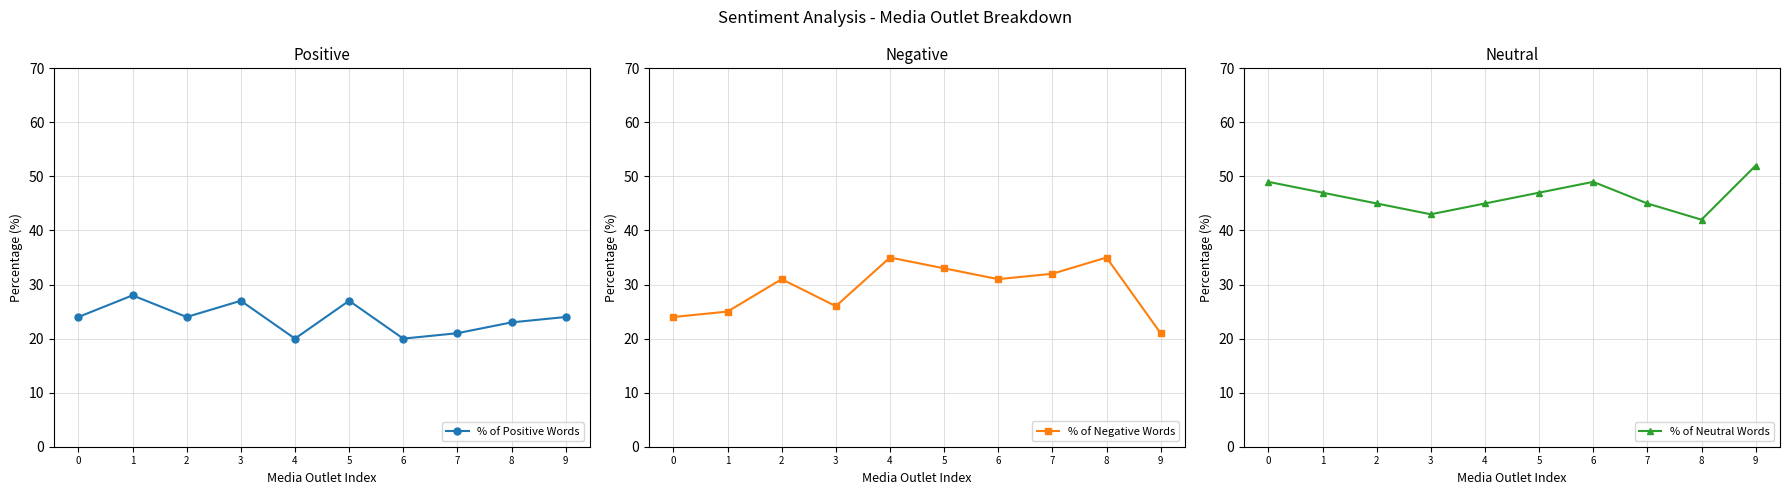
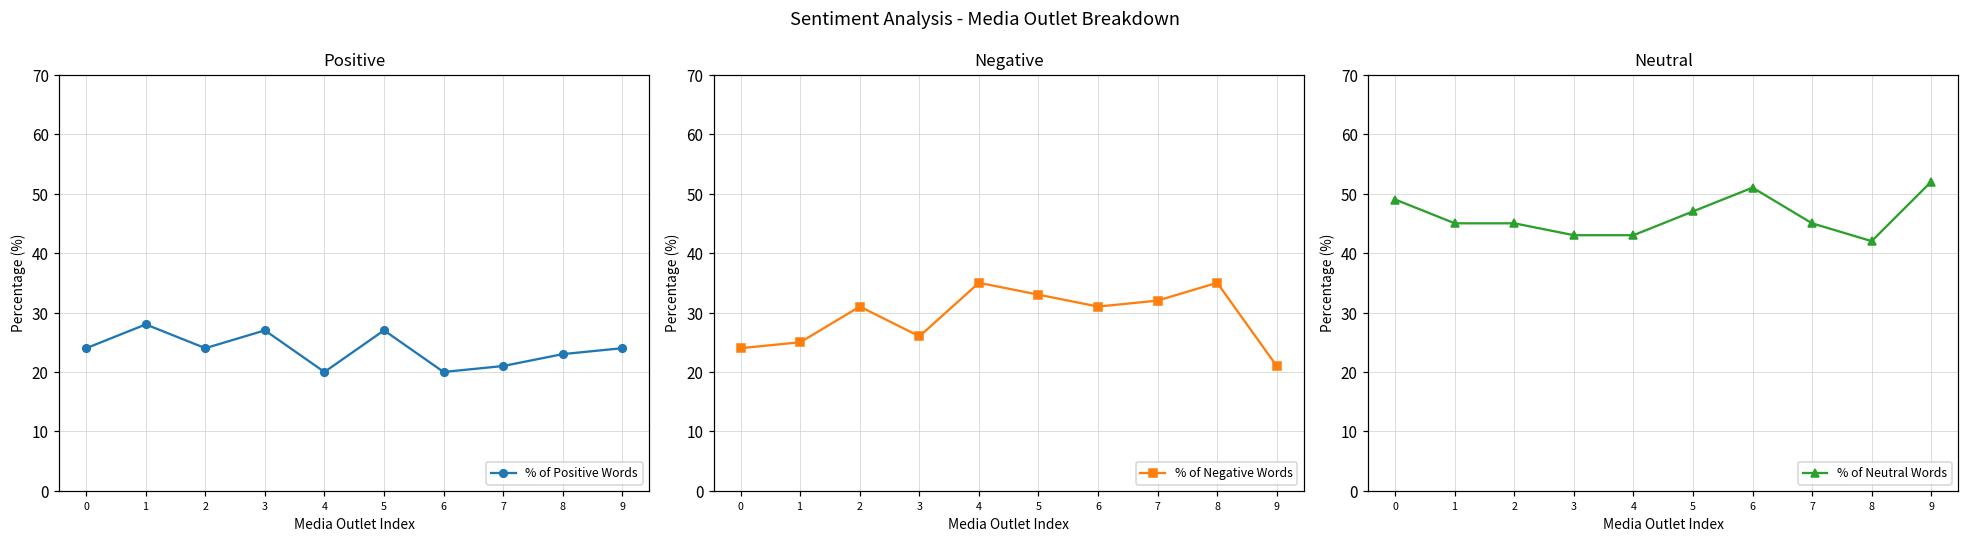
Neutral, 1: 47 -> 45
Neutral, 4: 45 -> 43
Neutral, 6: 49 -> 51
